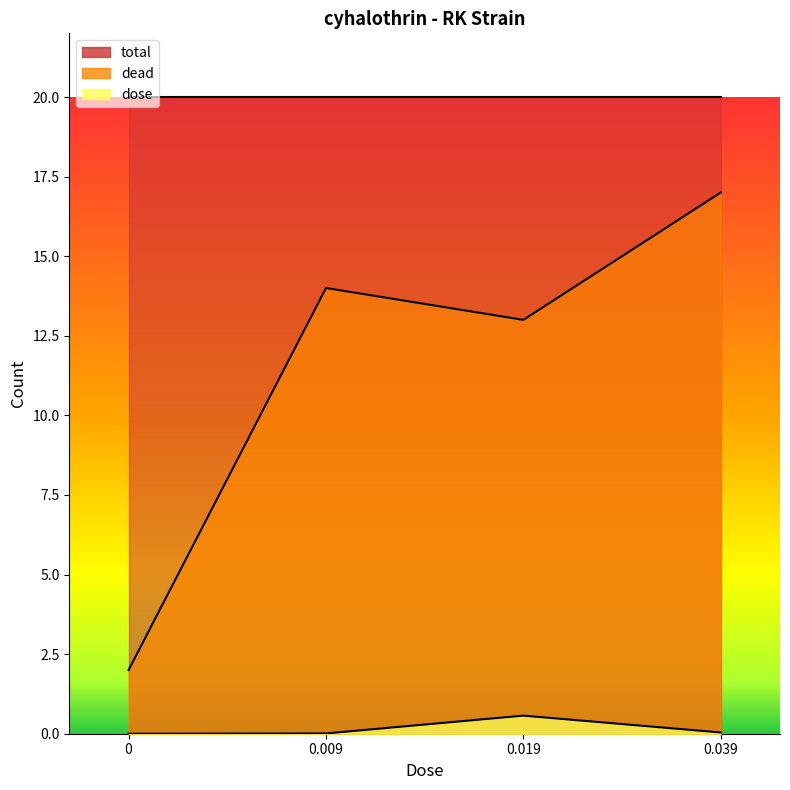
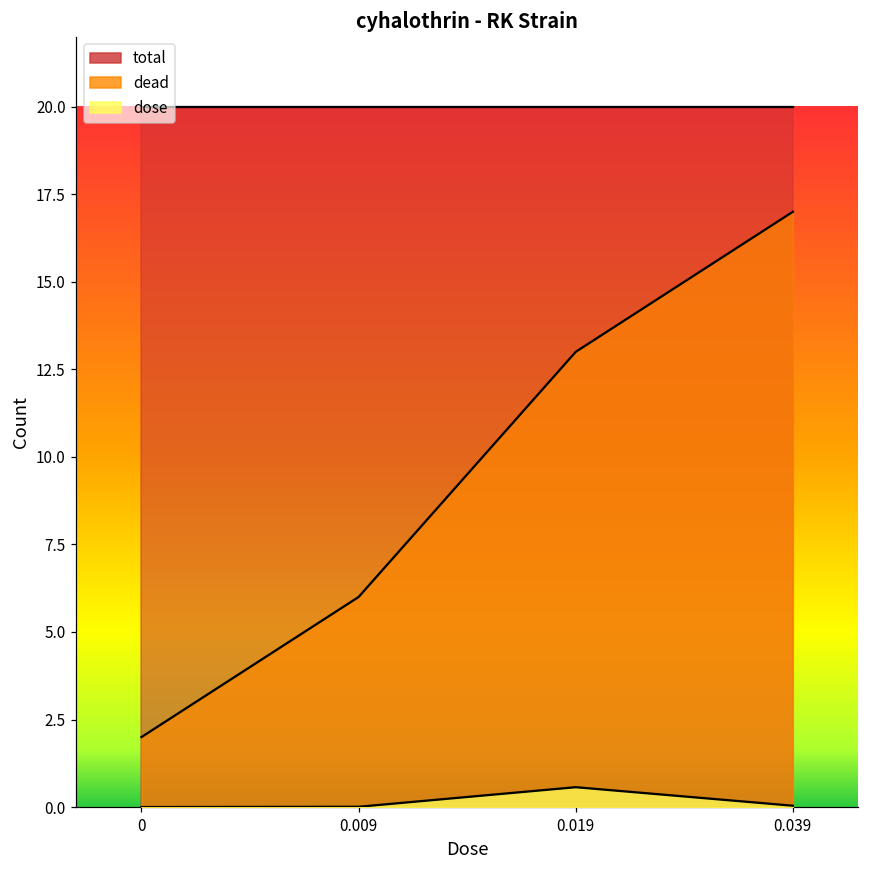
dead, 0.009: 14 -> 6
